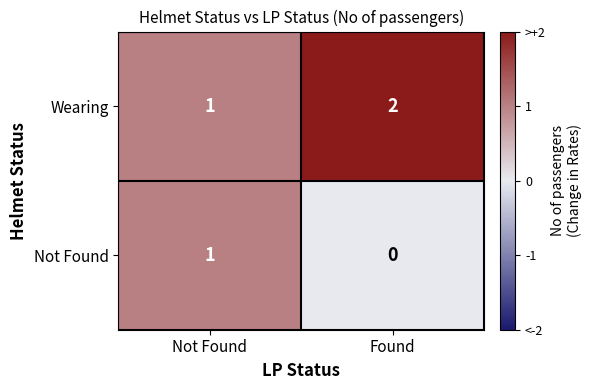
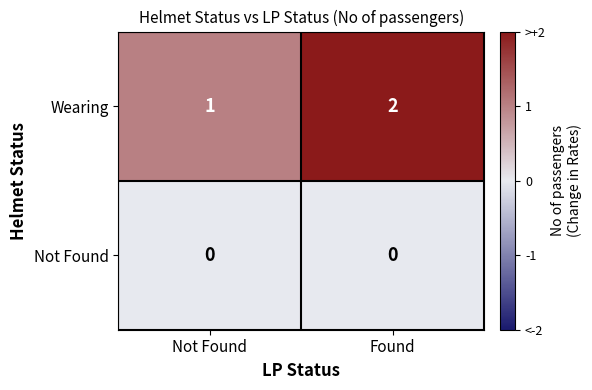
Not Found, Not Found: 1 -> 0
